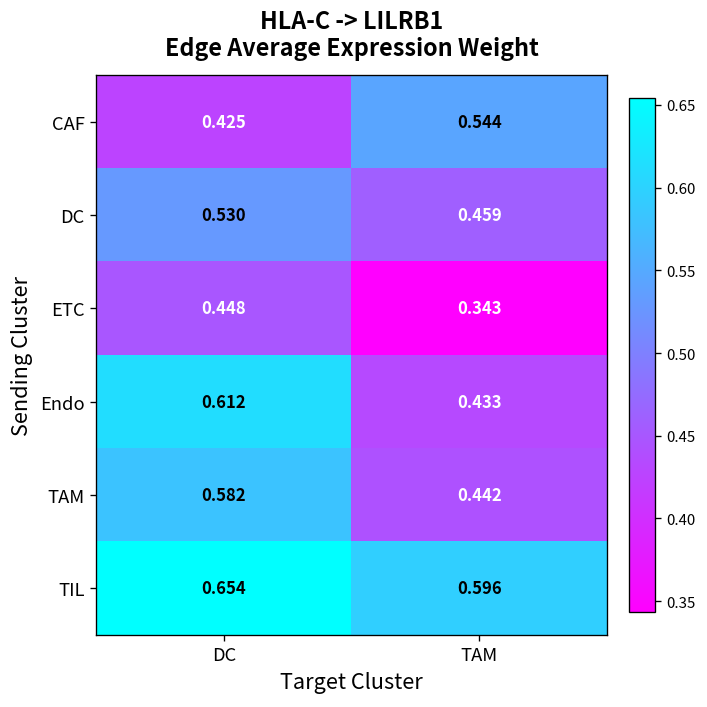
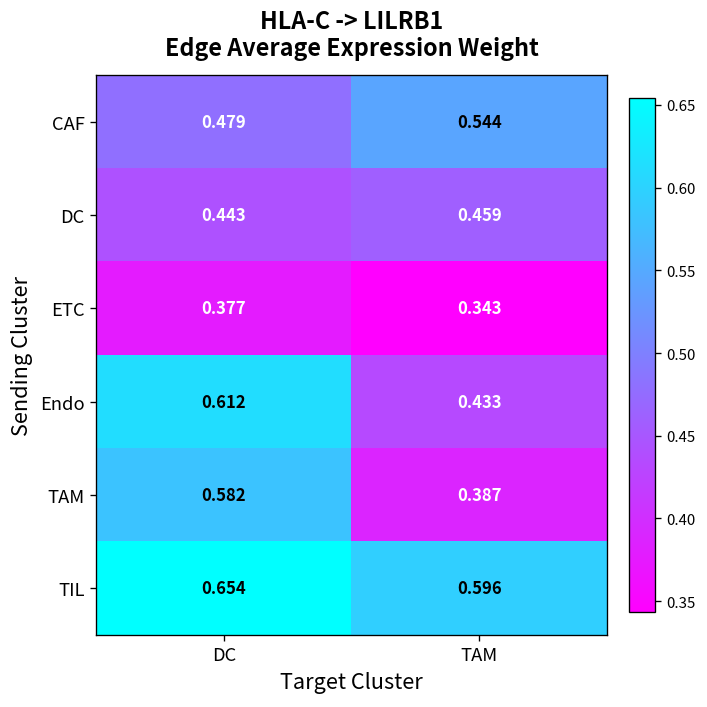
CAF, DC: 0.425 -> 0.479
DC, DC: 0.530 -> 0.443
ETC, DC: 0.448 -> 0.377
TAM, TAM: 0.442 -> 0.387
